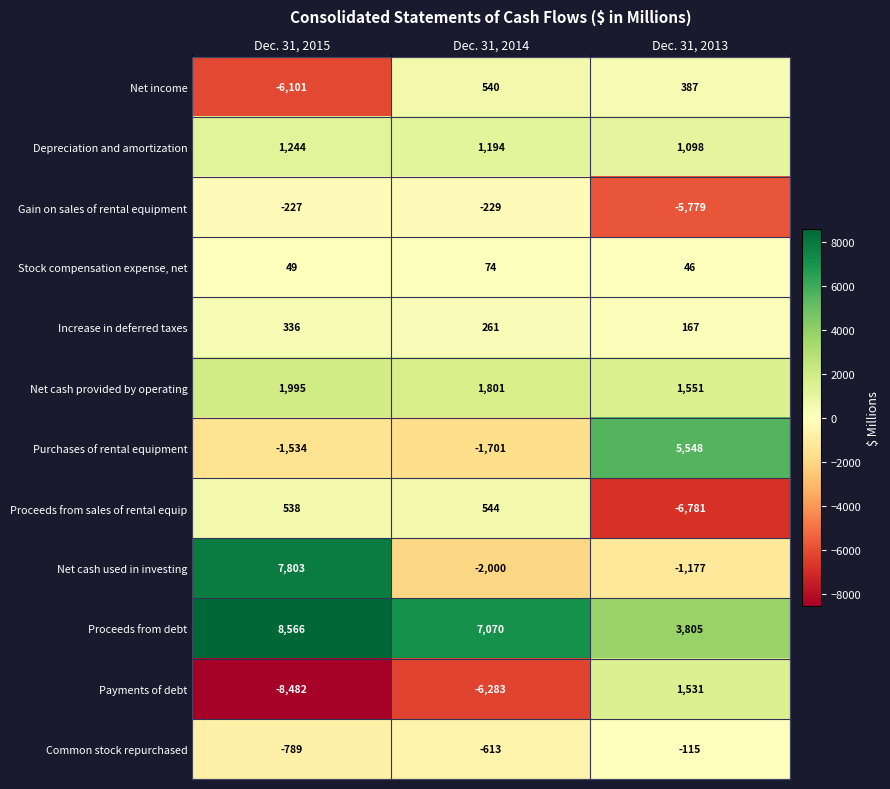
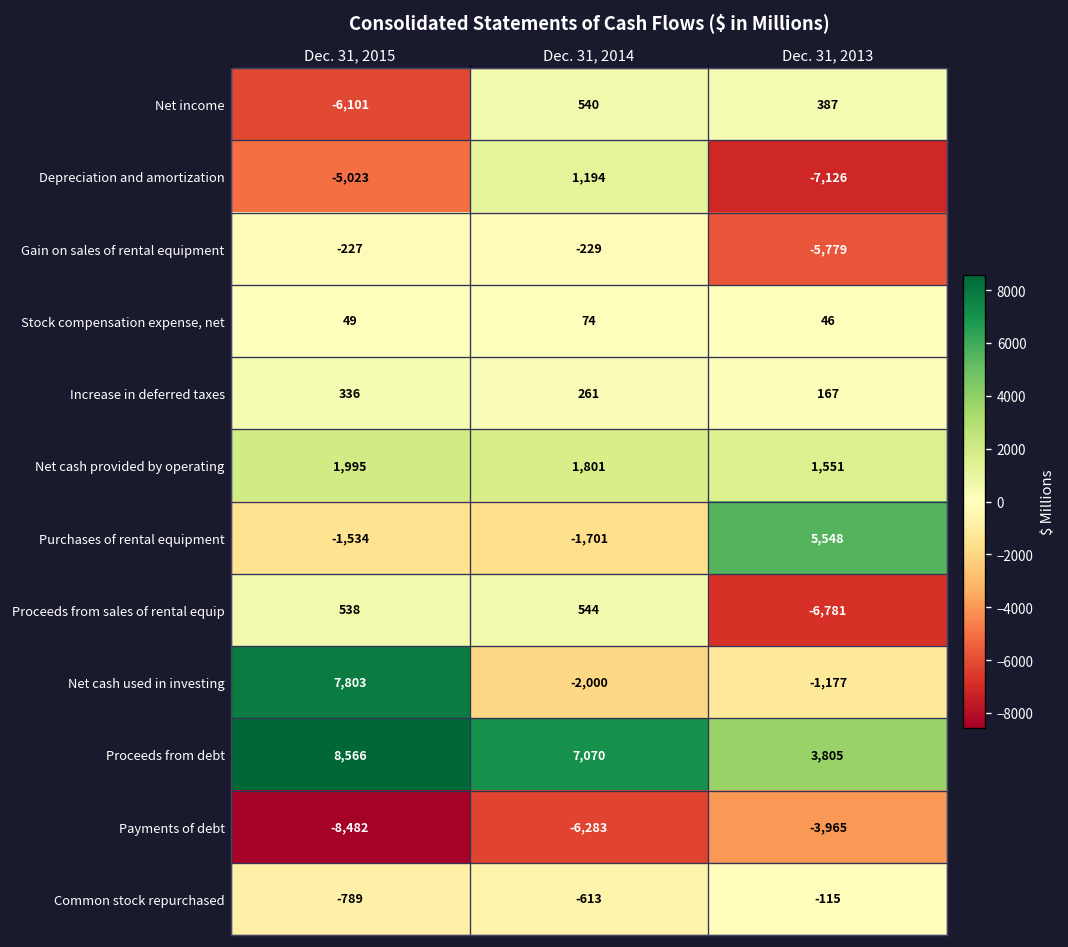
Depreciation and amortization, Dec. 31, 2015: 1,244 -> -5,023
Depreciation and amortization, Dec. 31, 2013: 1,098 -> -7,126
Payments of debt, Dec. 31, 2013: 1,531 -> -3,965
